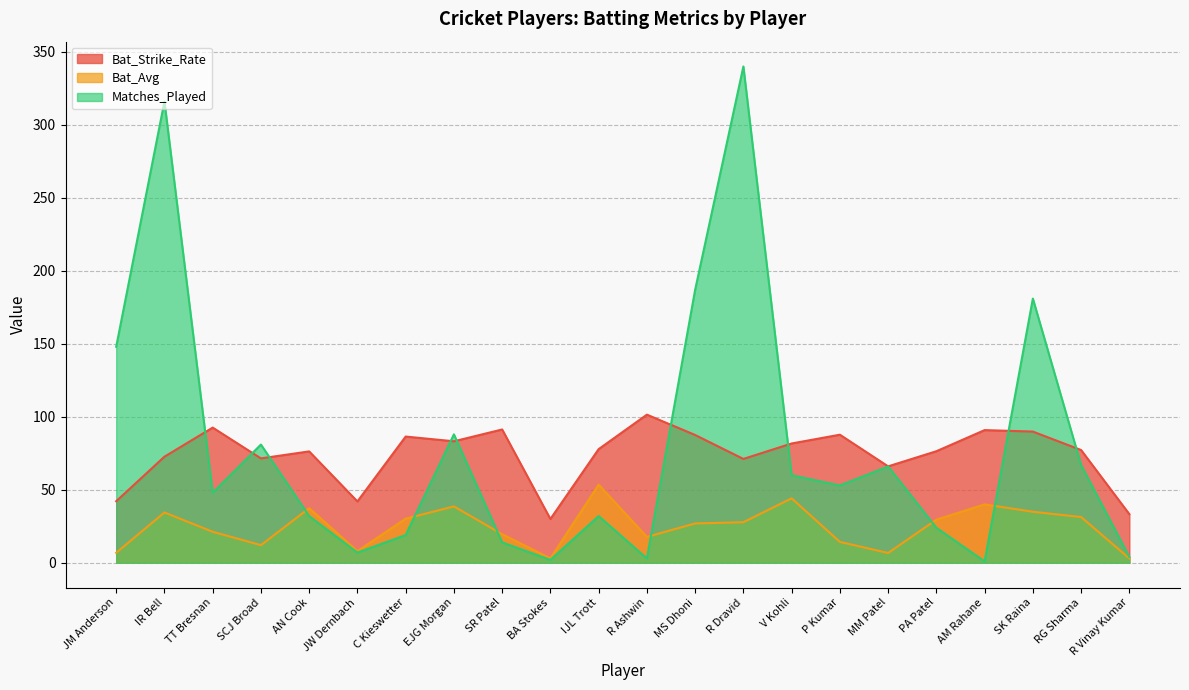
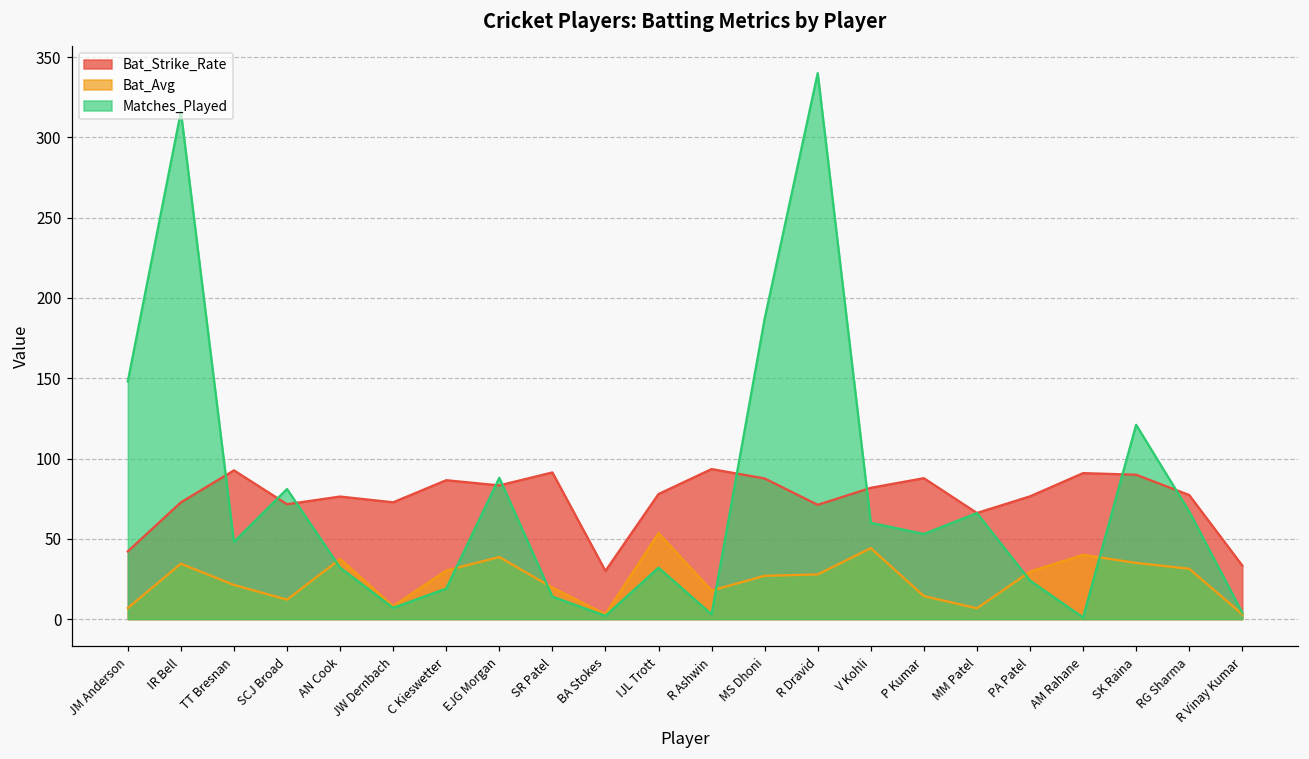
Bat_Strike_Rate, JW Dernbach: 42 -> 73
Bat_Strike_Rate, R Ashwin: 101 -> 93
Matches_Played, SK Raina: 181 -> 121
